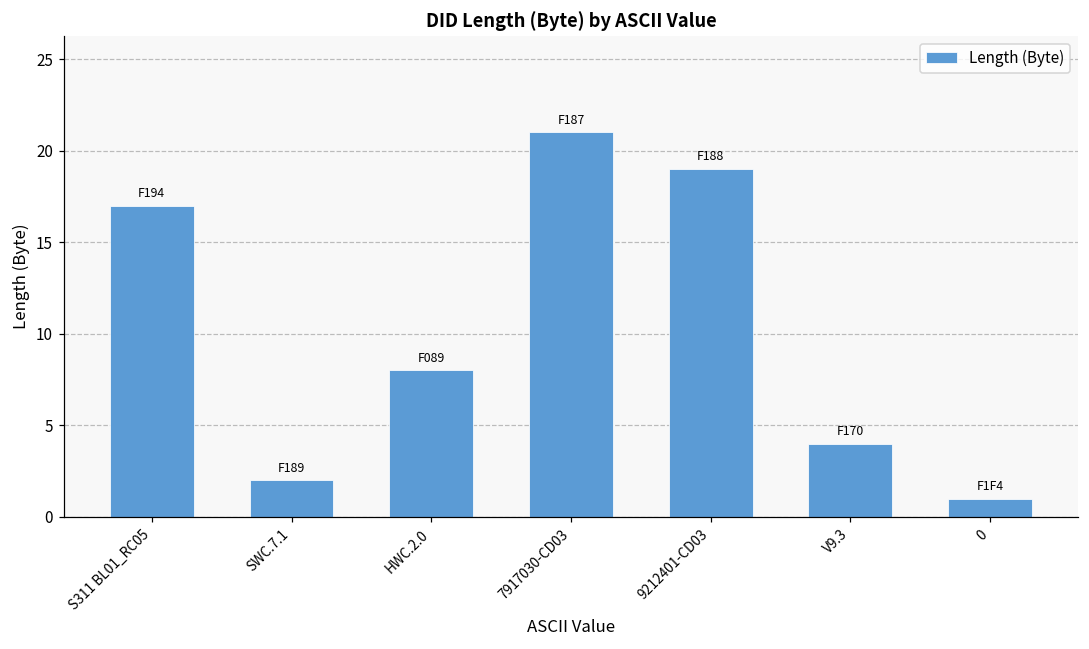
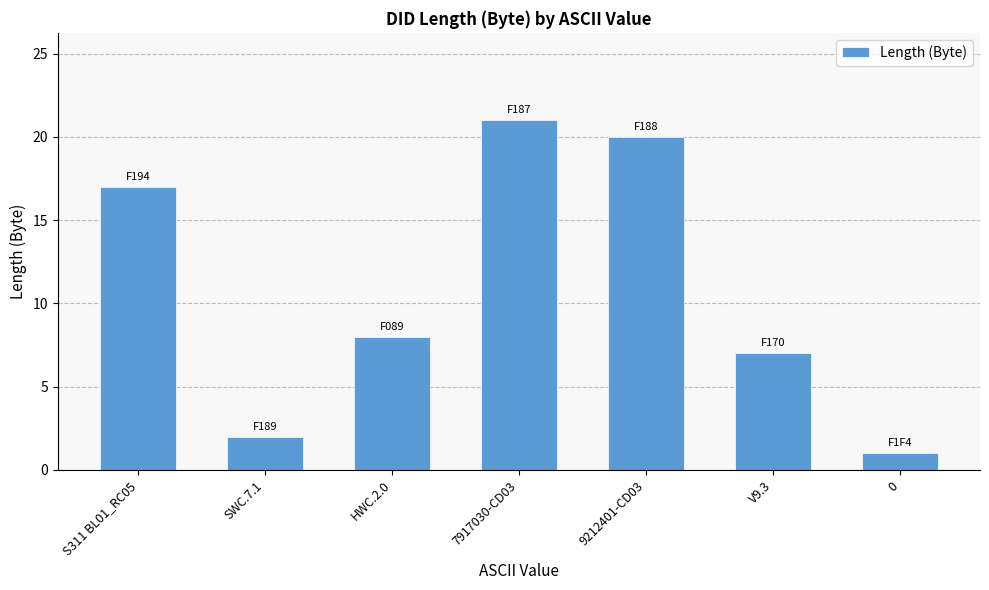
9212401-CD03: 19 -> 20
V9.3: 4 -> 7
